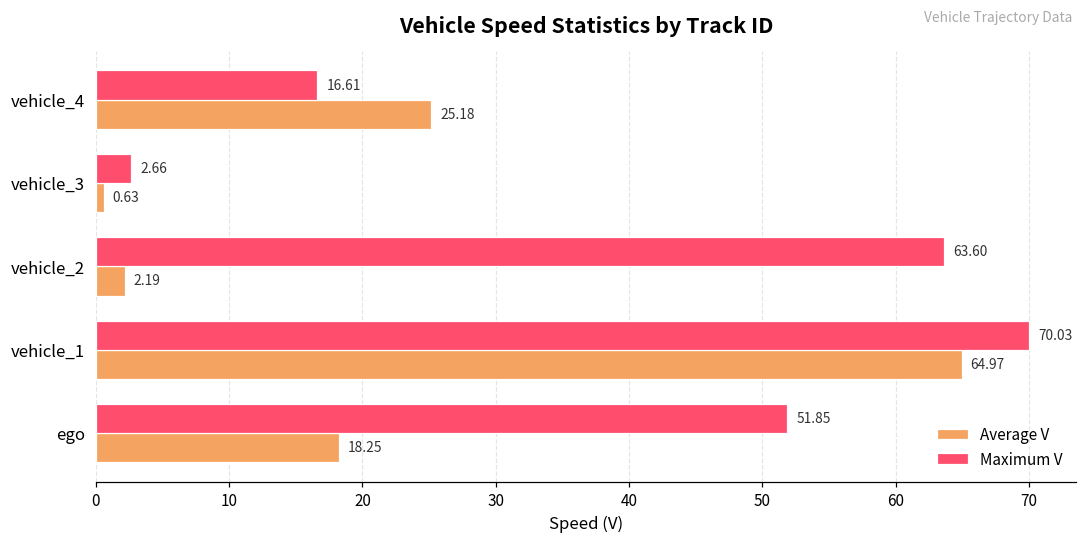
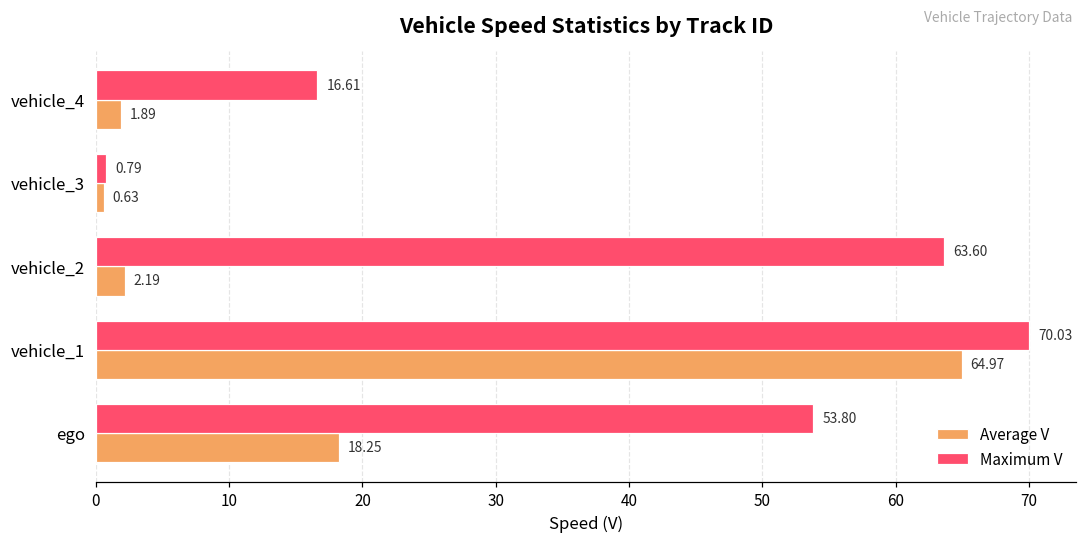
Average V, vehicle_4: 25.18 -> 1.89
Maximum V, vehicle_3: 2.66 -> 0.79
Maximum V, ego: 51.85 -> 53.80
